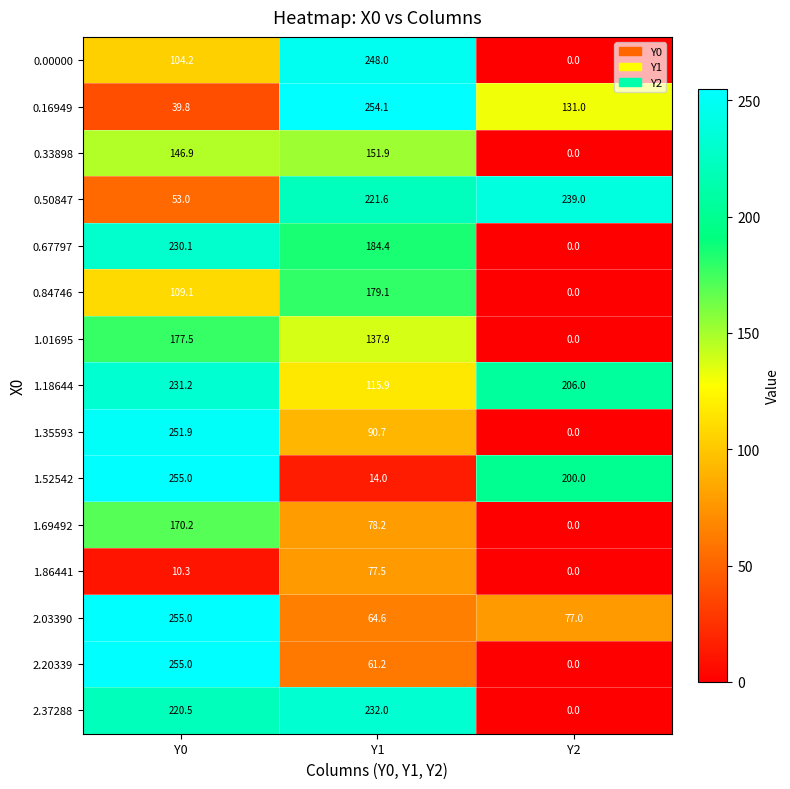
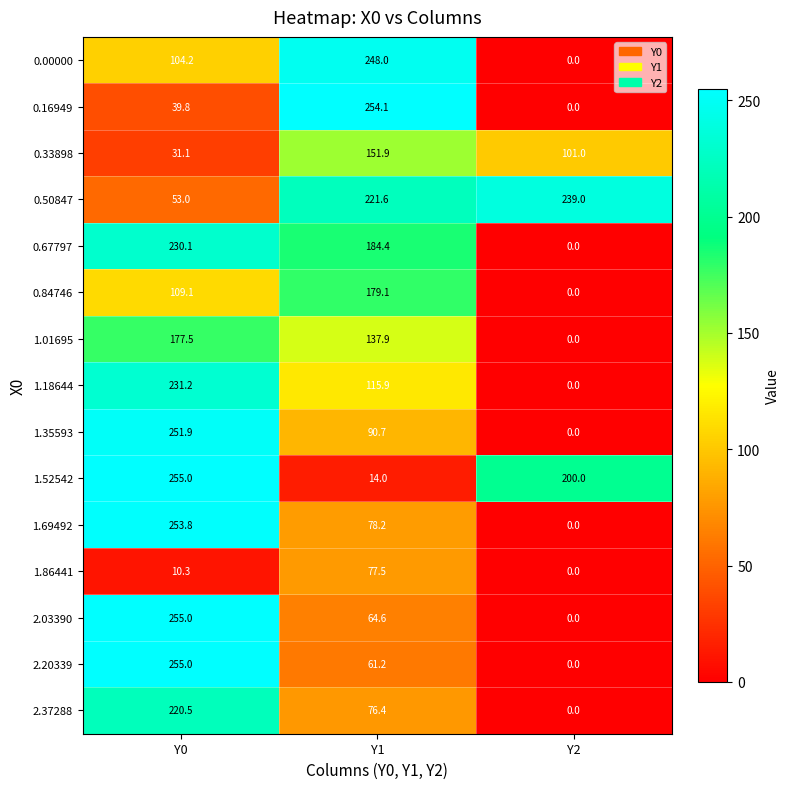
0.16949, Y2: 131.0 -> 0.0
0.33898, Y0: 146.9 -> 31.1
0.33898, Y2: 0.0 -> 101.0
1.18644, Y2: 206.0 -> 0.0
1.69492, Y0: 170.2 -> 253.8
2.03390, Y2: 77.0 -> 0.0
2.37288, Y1: 232.0 -> 76.4
